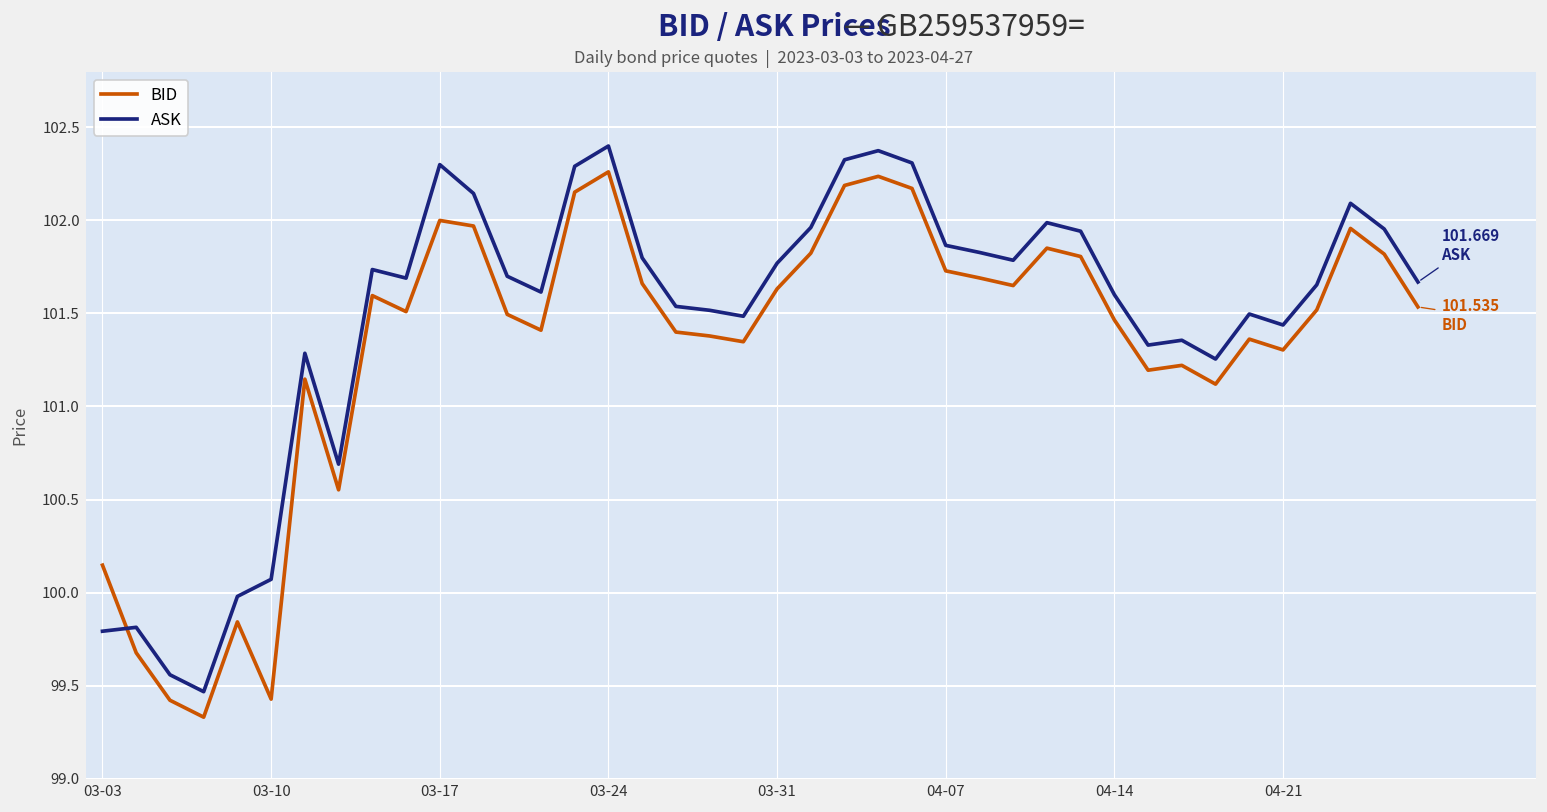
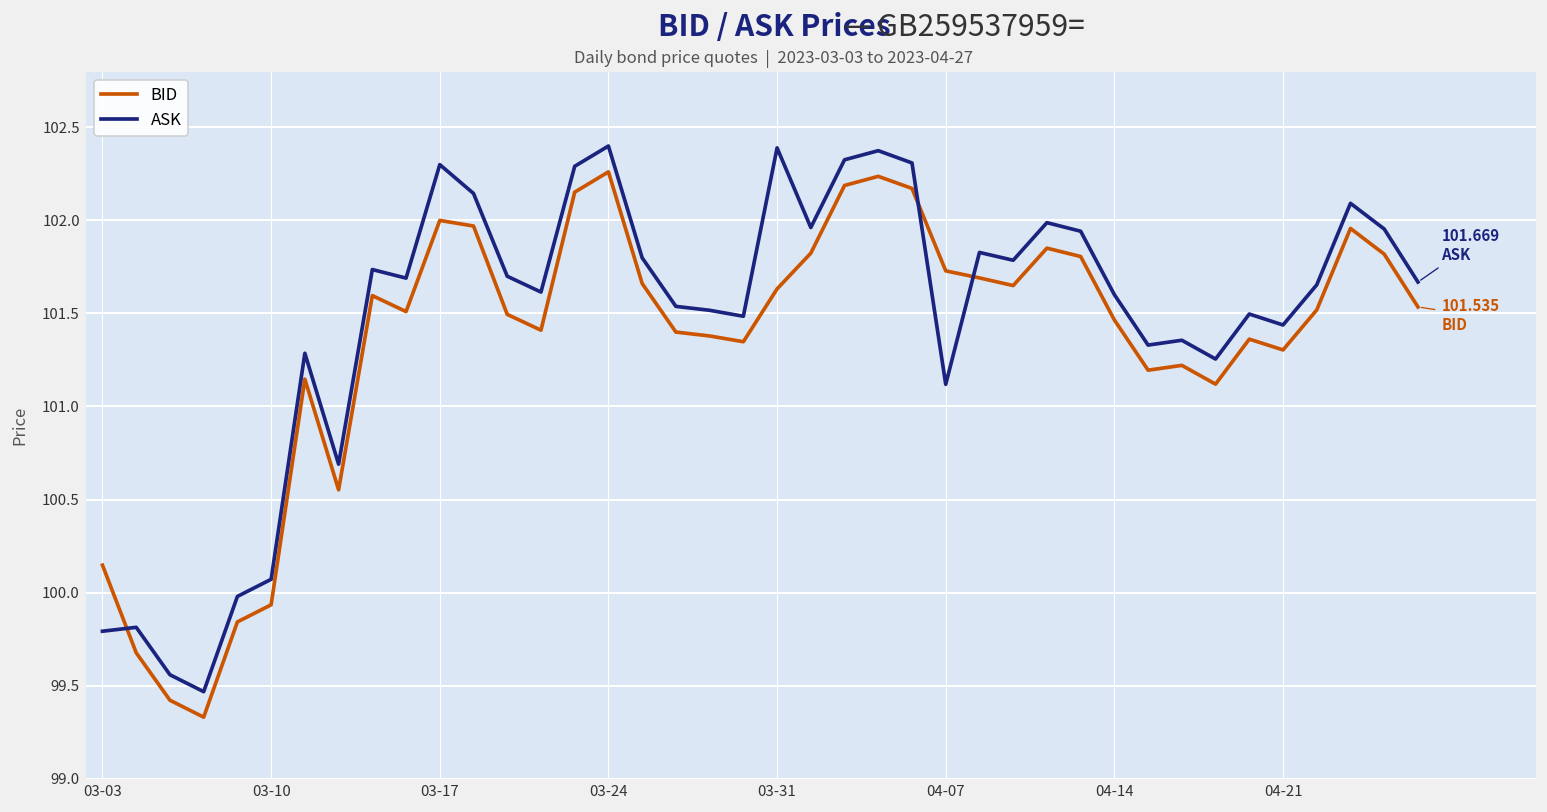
BID, 03-10: 99.43 -> 99.93
ASK, 03-31: 101.77 -> 102.39
ASK, 04-07: 101.87 -> 101.12
